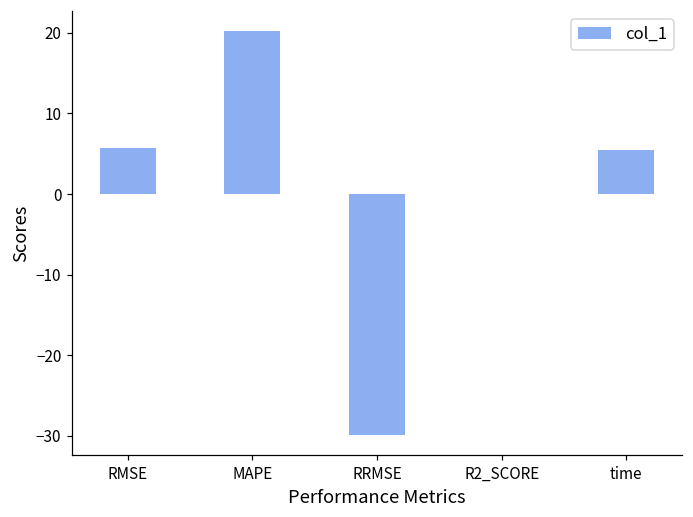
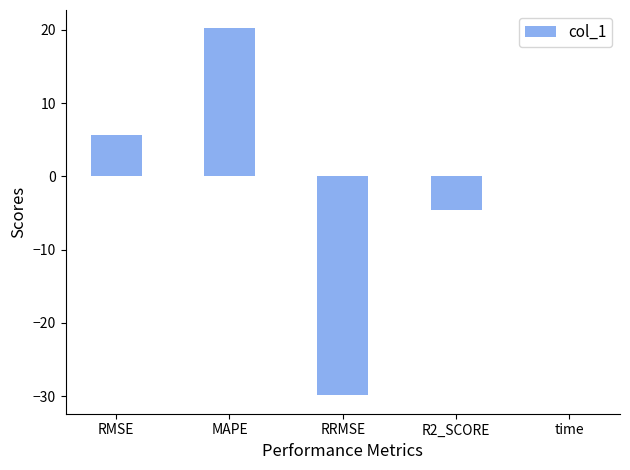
R2_SCORE: 0 -> -5
time: 5 -> 0
